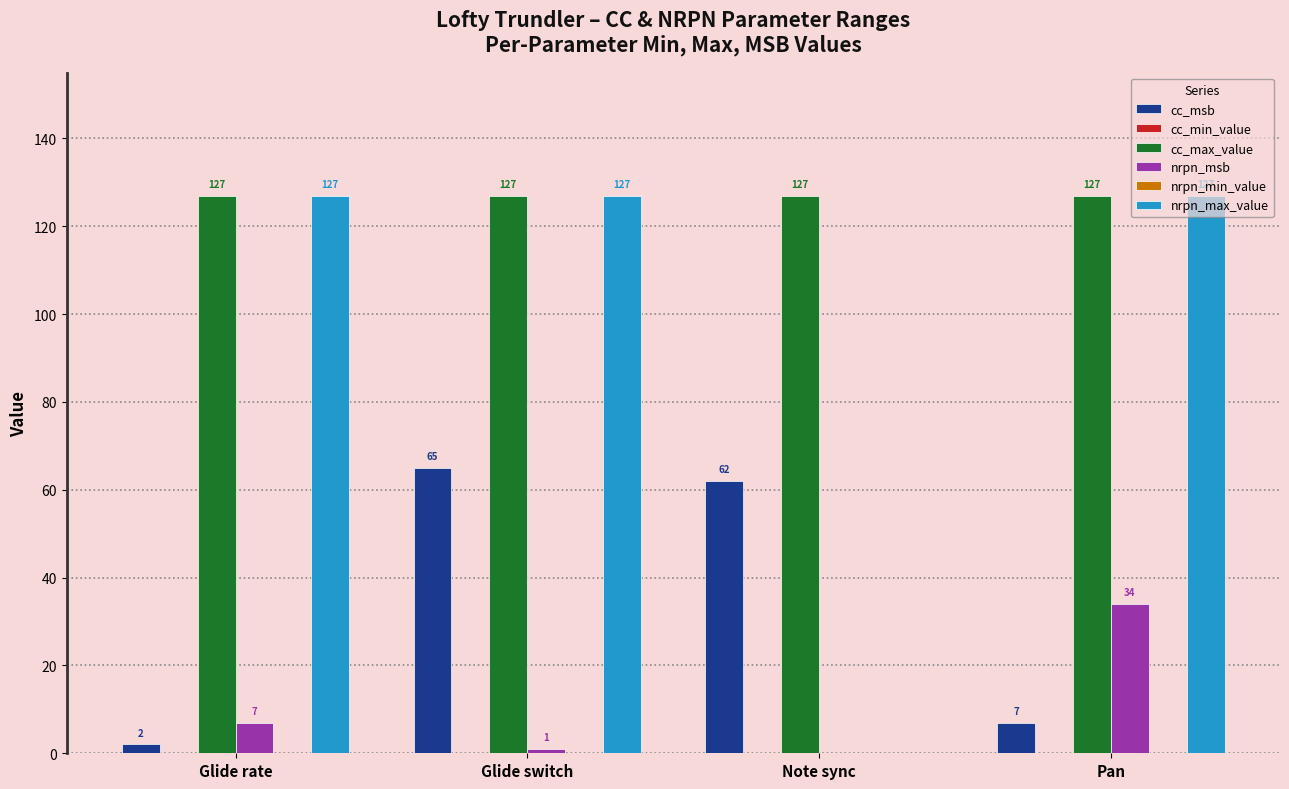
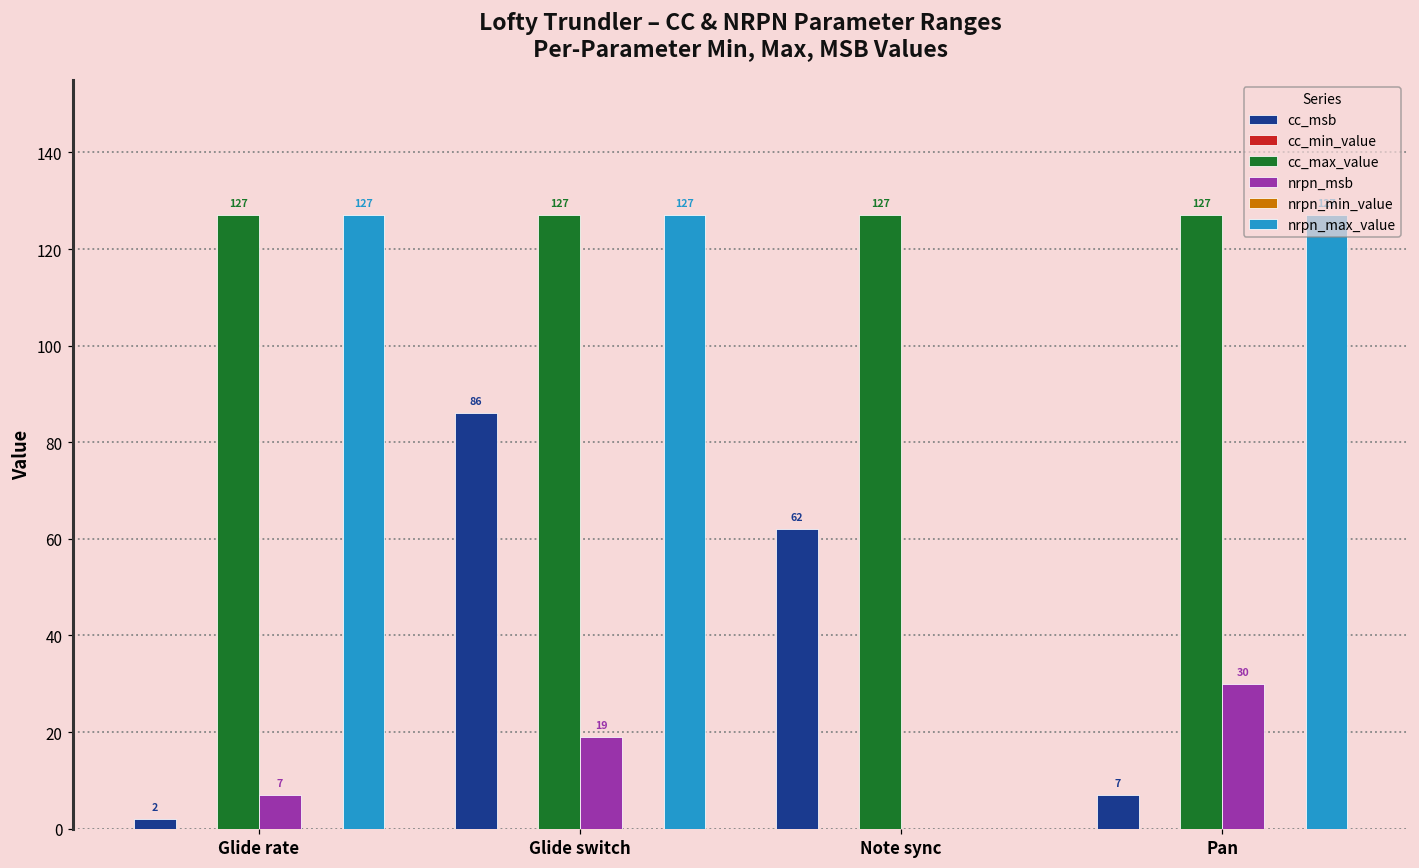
cc_msb, Glide switch: 65 -> 86
nrpn_msb, Glide switch: 1 -> 19
nrpn_msb, Pan: 34 -> 30
